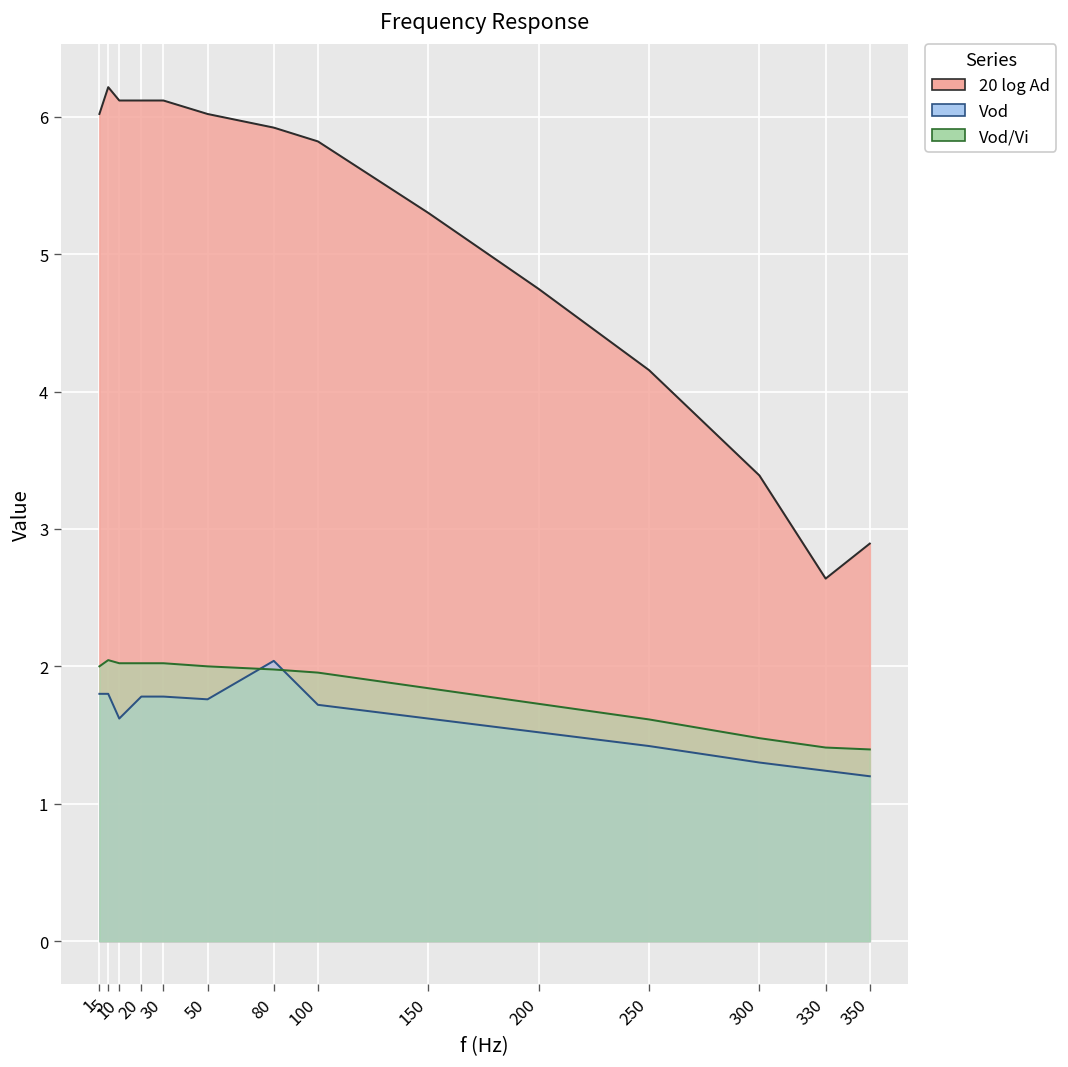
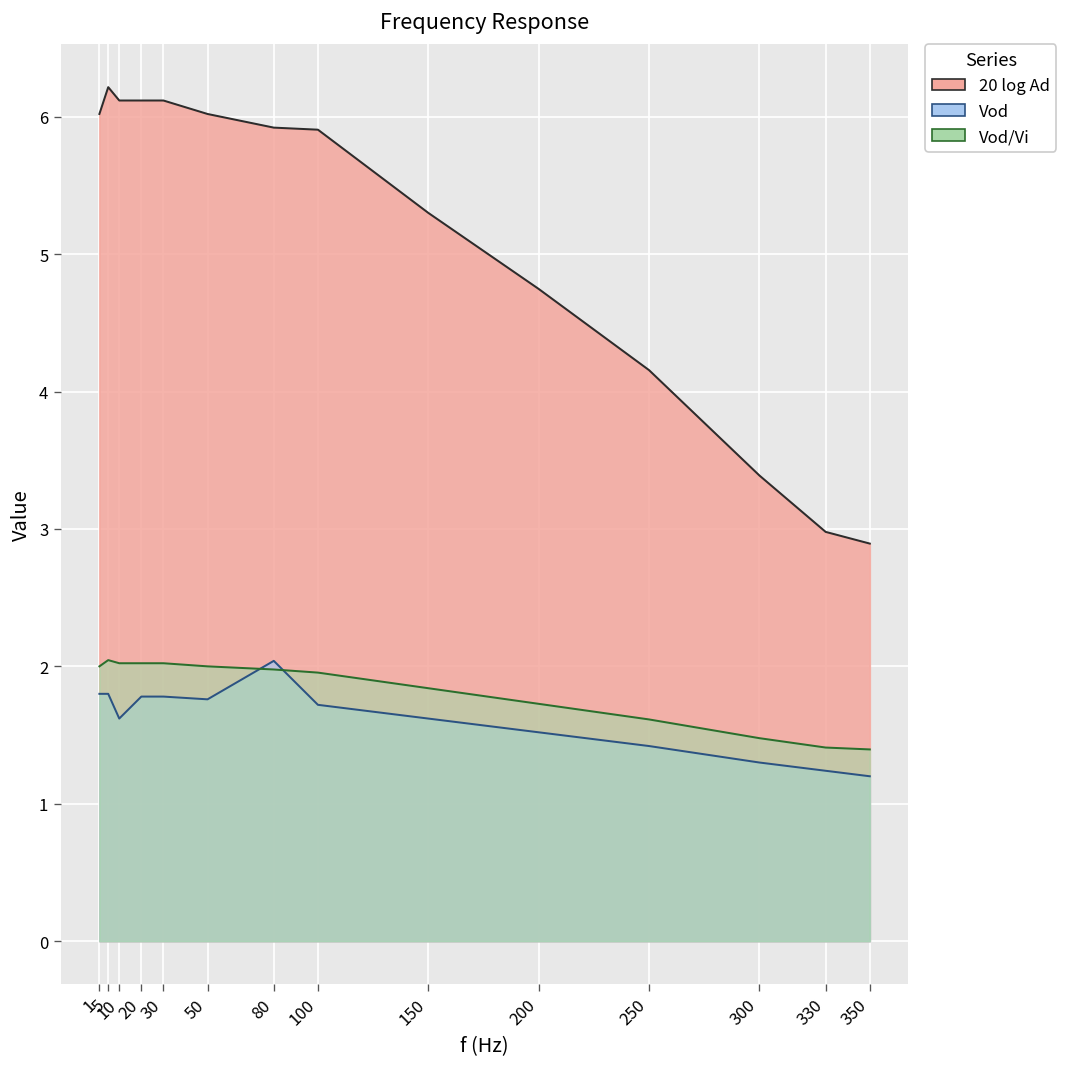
20 log Ad, 100: 5.82 -> 5.91
20 log Ad, 330: 2.64 -> 2.98
